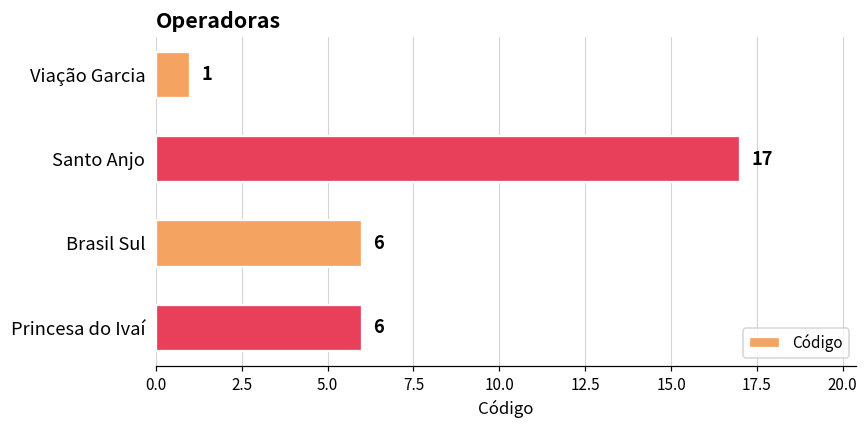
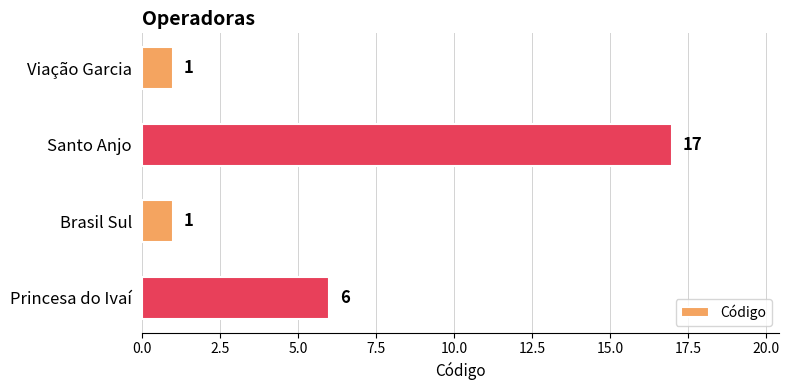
Brasil Sul: 6 -> 1
